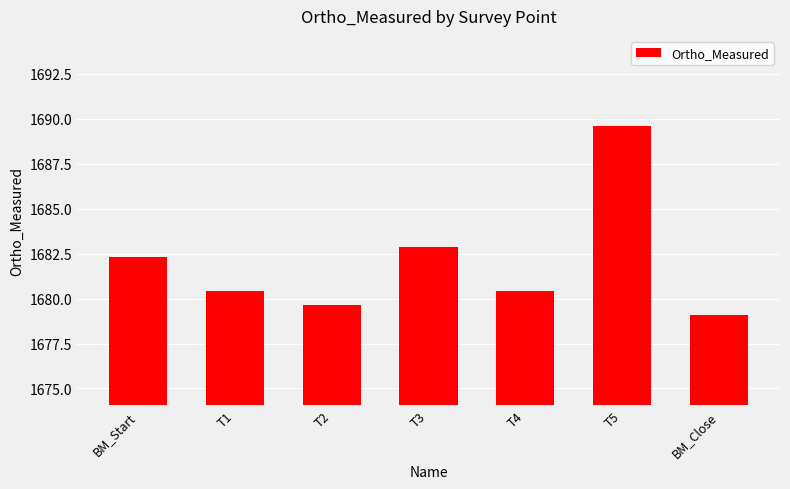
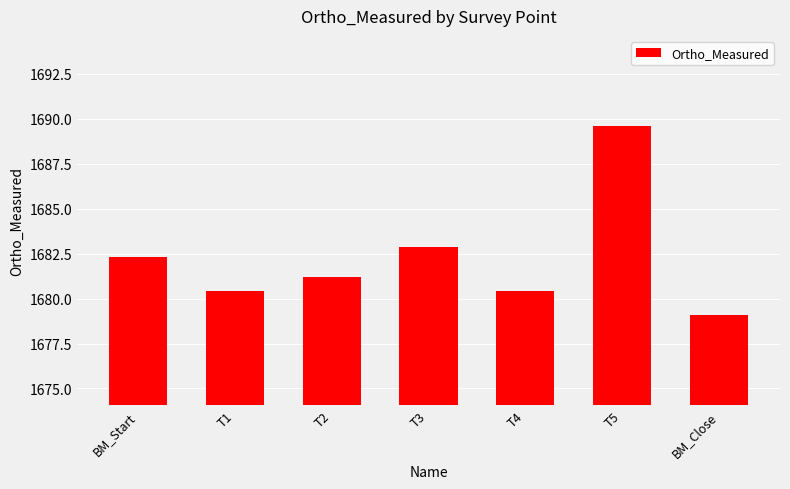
T2: 1679.6 -> 1681.2
